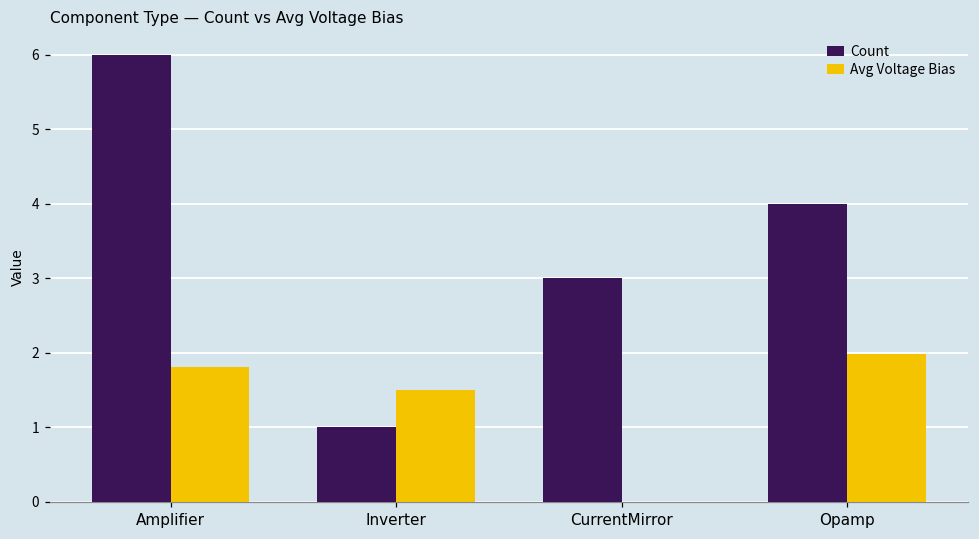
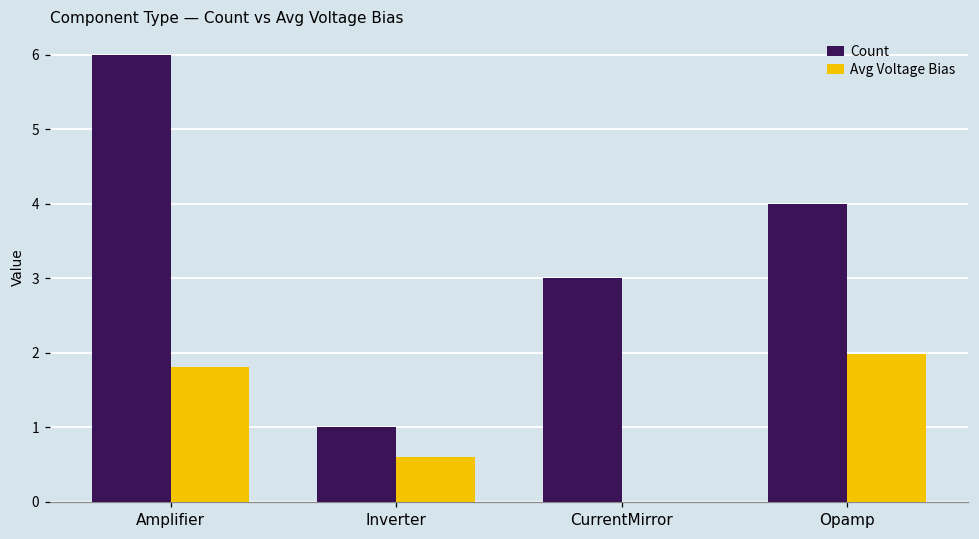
Avg Voltage Bias, Inverter: 1.5 -> 0.6
